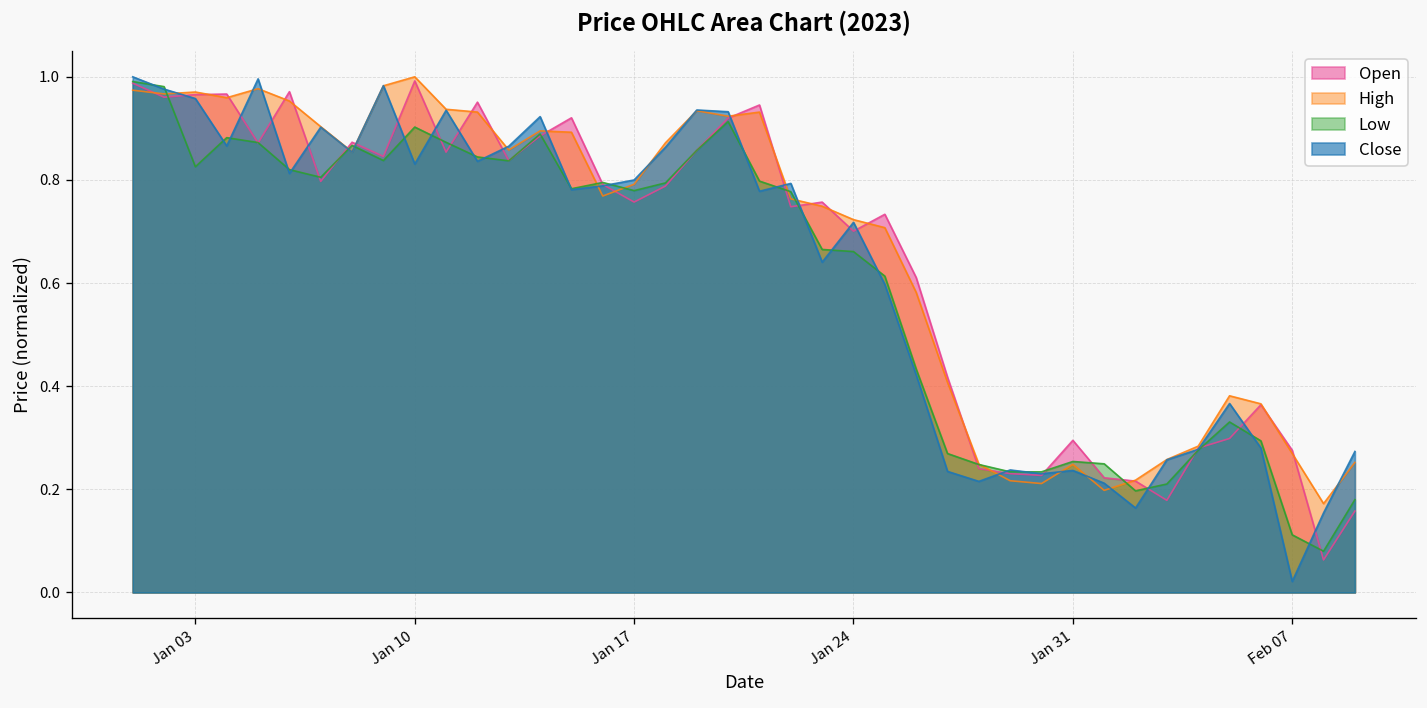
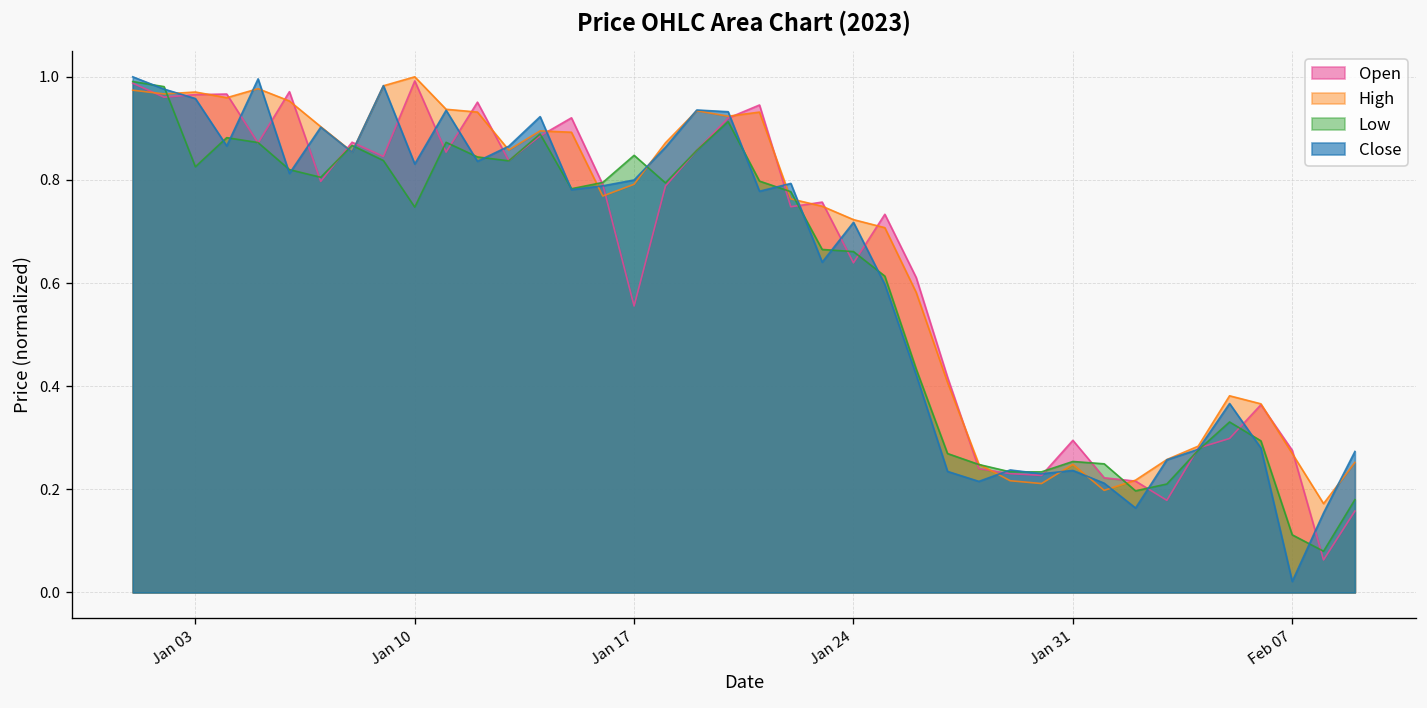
Low, Jan 10: 0.90 -> 0.75
Open, Jan 17: 0.76 -> 0.56
Low, Jan 17: 0.78 -> 0.85
Open, Jan 24: 0.70 -> 0.64
